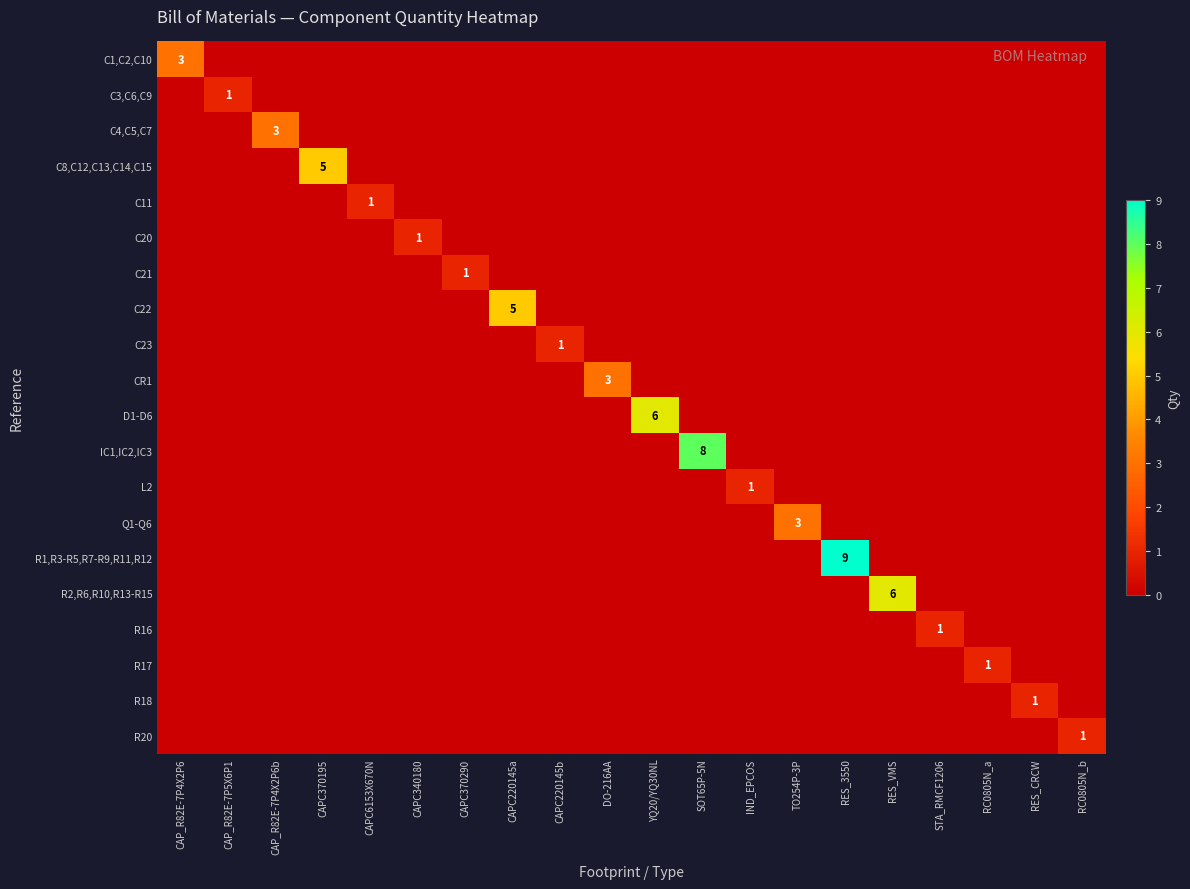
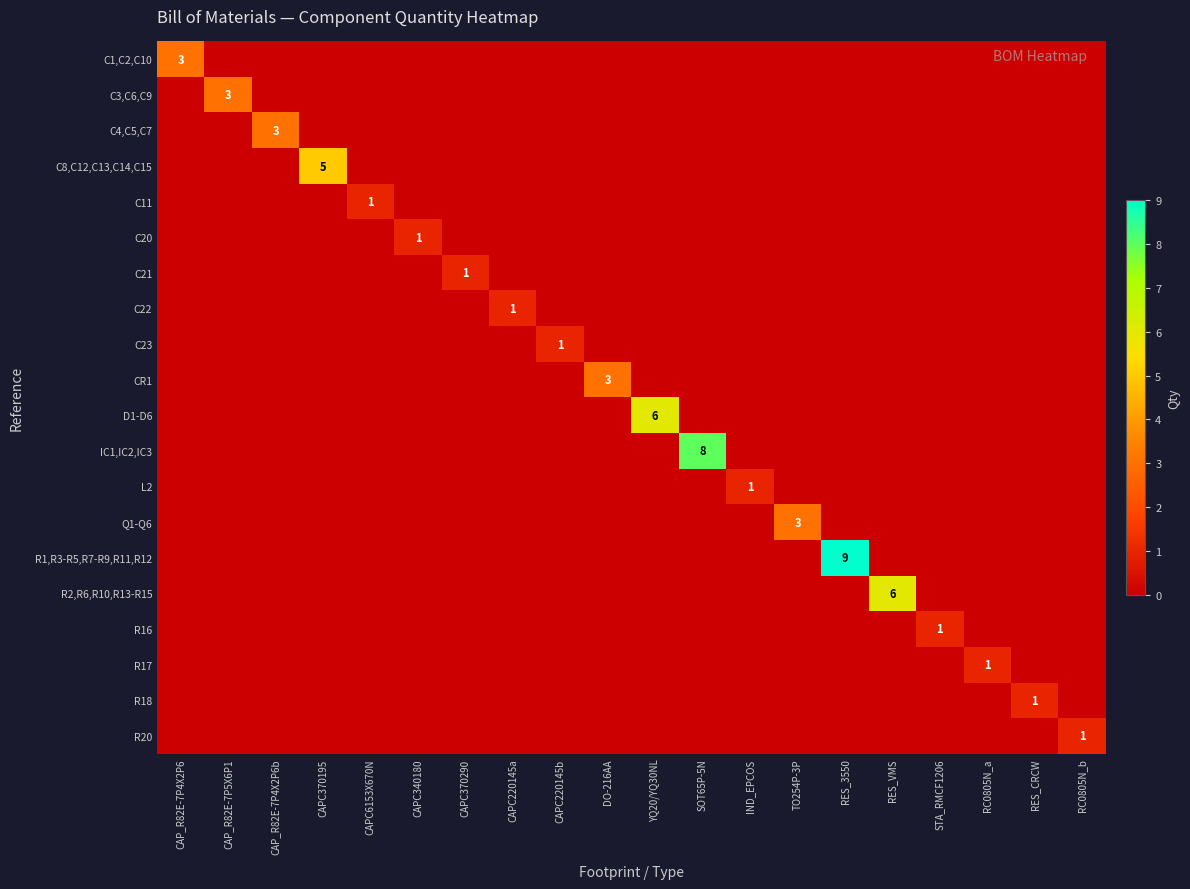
C3,C6,C9, CAP_R82E-7P5X6P1: 1 -> 3
C22, CAPC220145a: 5 -> 1
